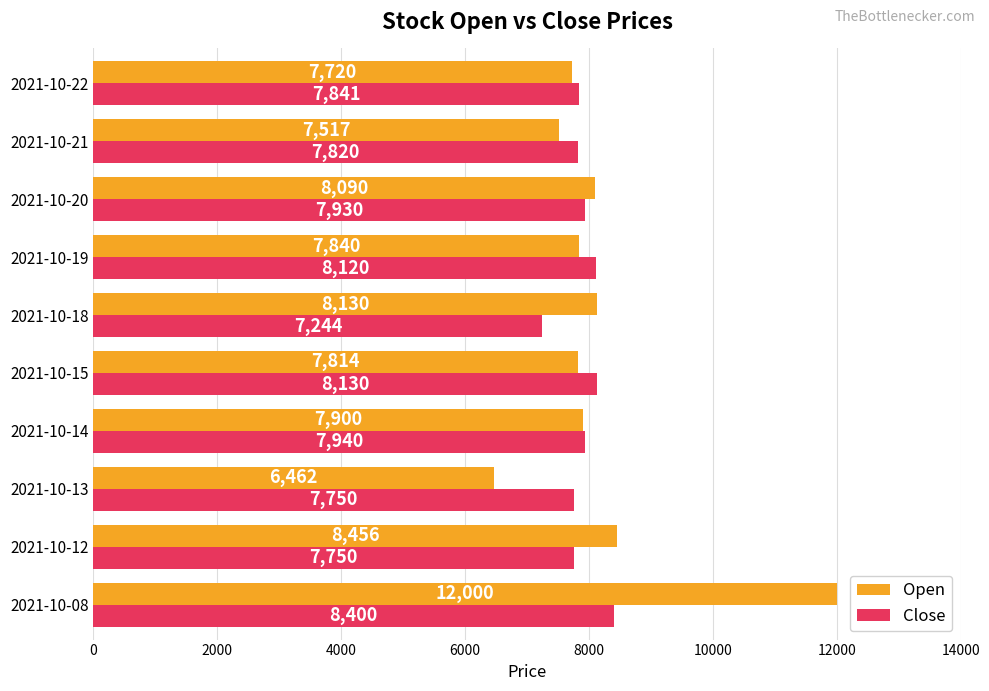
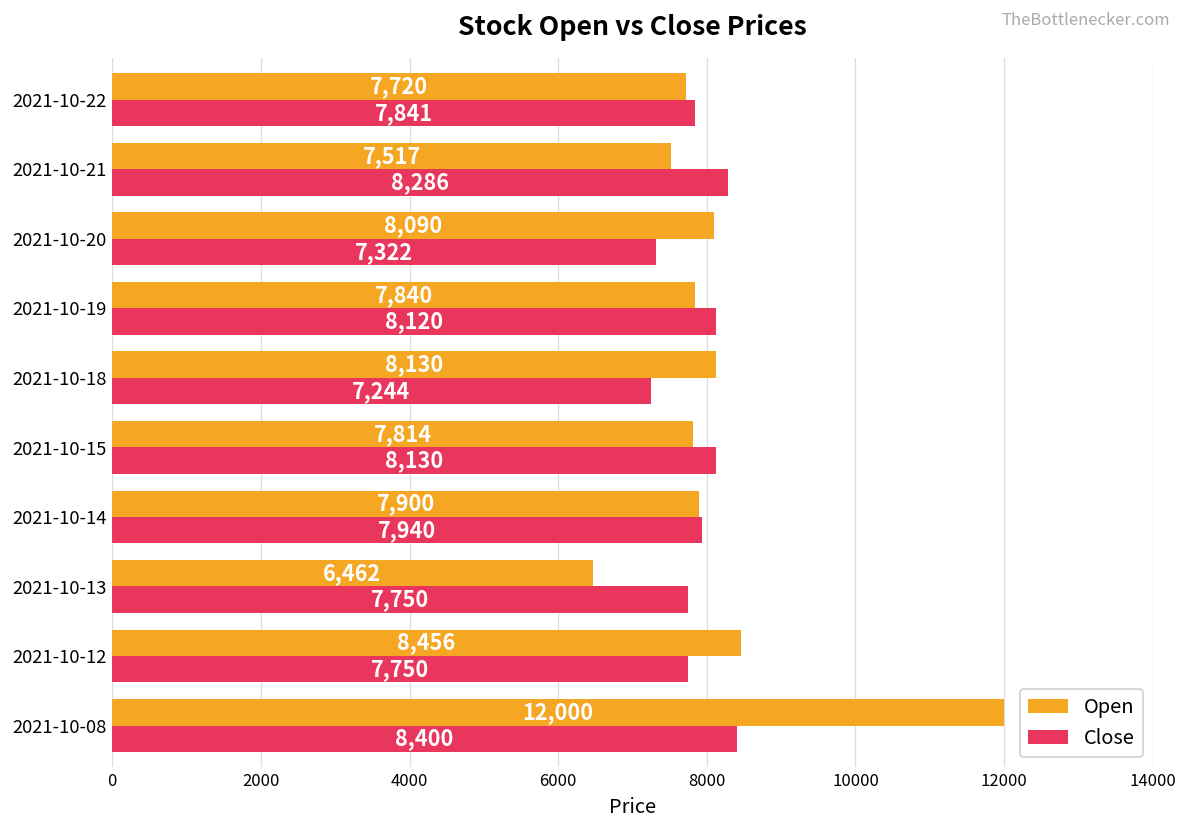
Close, 2021-10-21: 7,820 -> 8,286
Close, 2021-10-20: 7,930 -> 7,322
